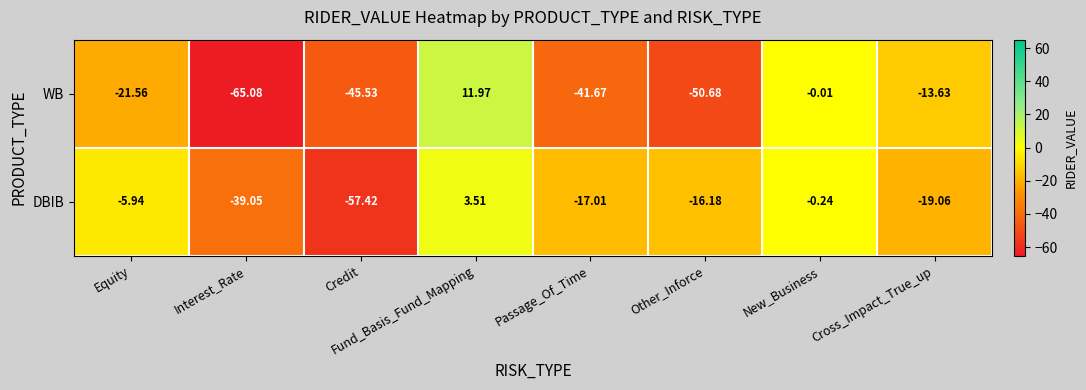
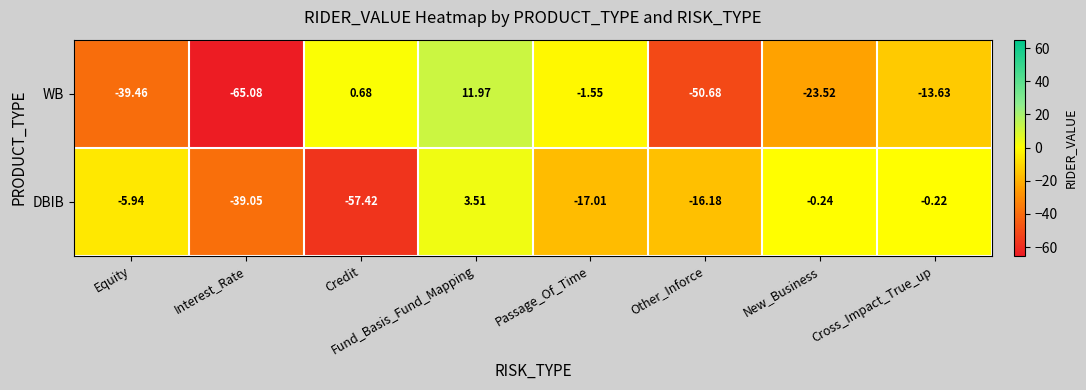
WB, Equity: -21.56 -> -39.46
WB, Credit: -45.53 -> 0.68
WB, Passage_Of_Time: -41.67 -> -1.55
WB, New_Business: -0.01 -> -23.52
DBIB, Cross_Impact_True_up: -19.06 -> -0.22
